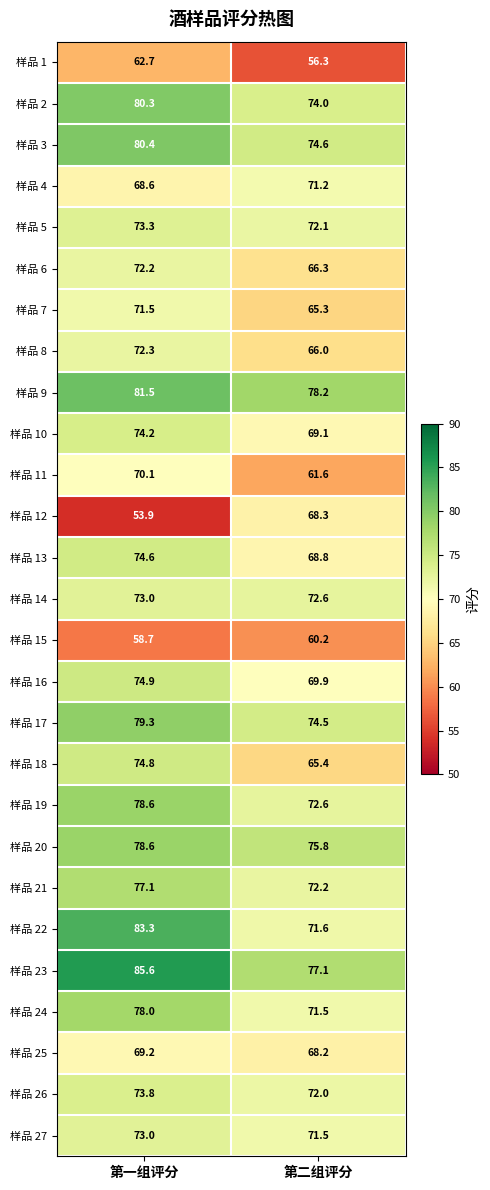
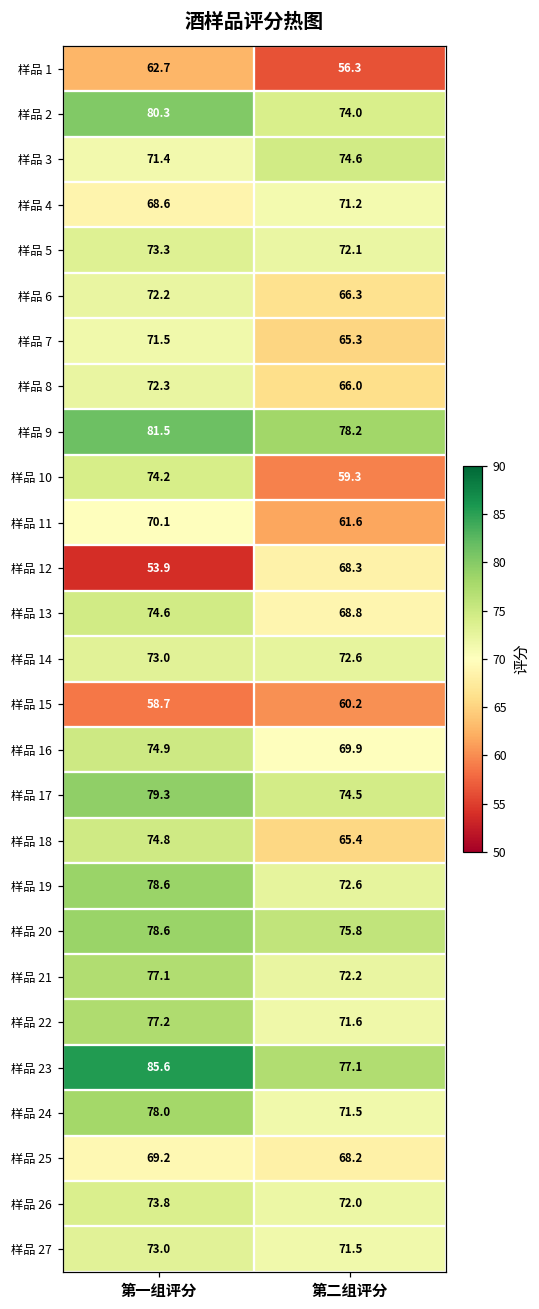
样品 3, 第一组评分: 80.4 -> 71.4
样品 10, 第二组评分: 69.1 -> 59.3
样品 22, 第一组评分: 83.3 -> 77.2
